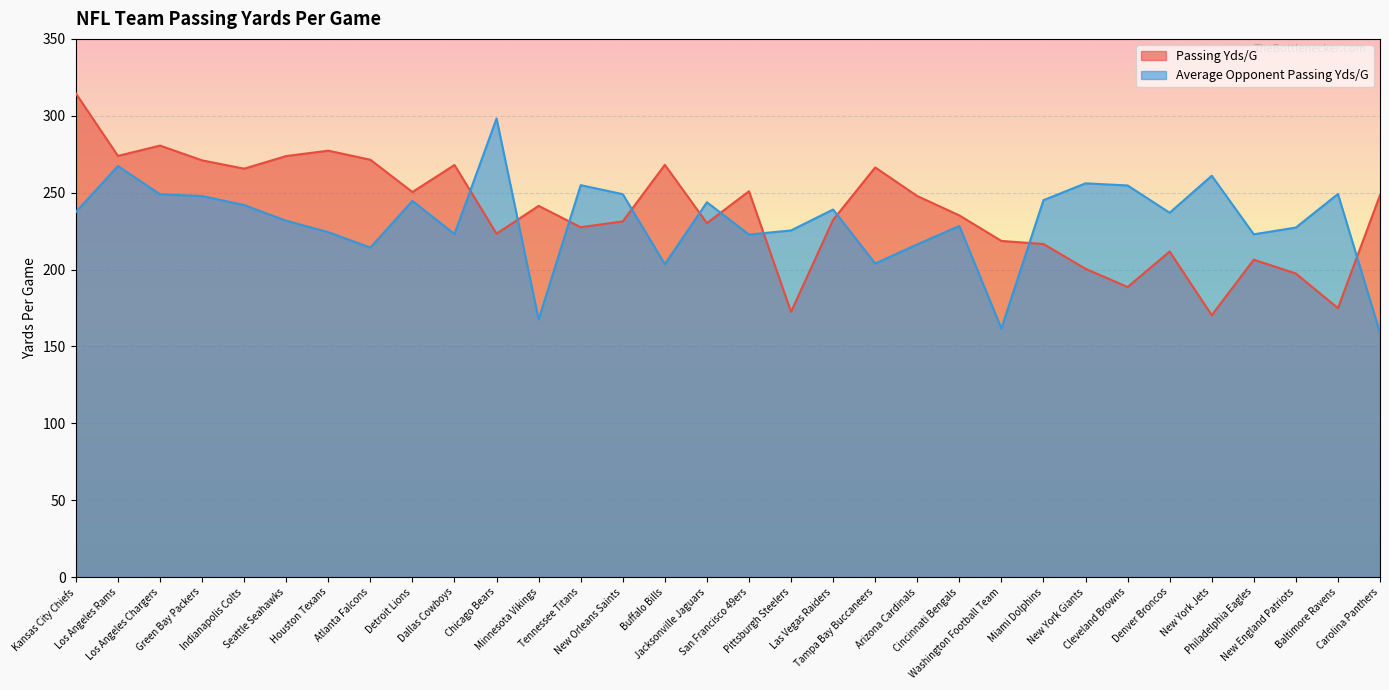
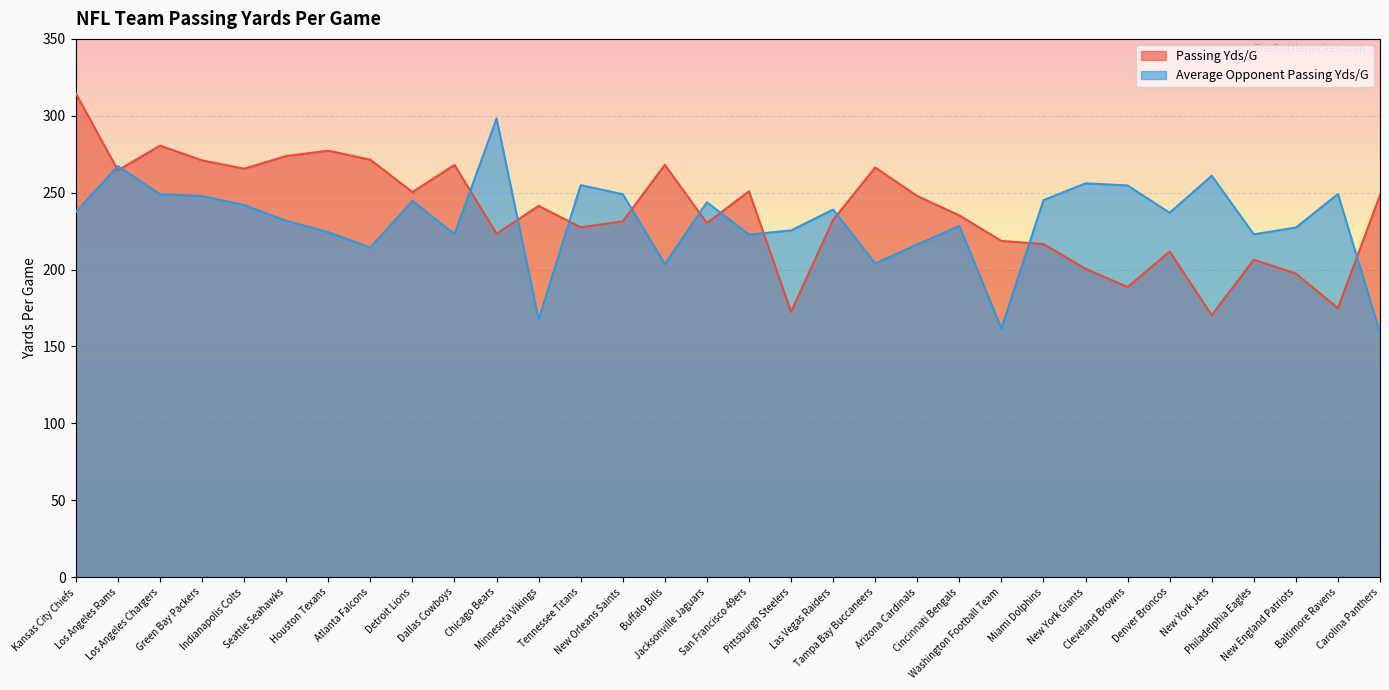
Passing Yds/G, Los Angeles Rams: 274 -> 265
